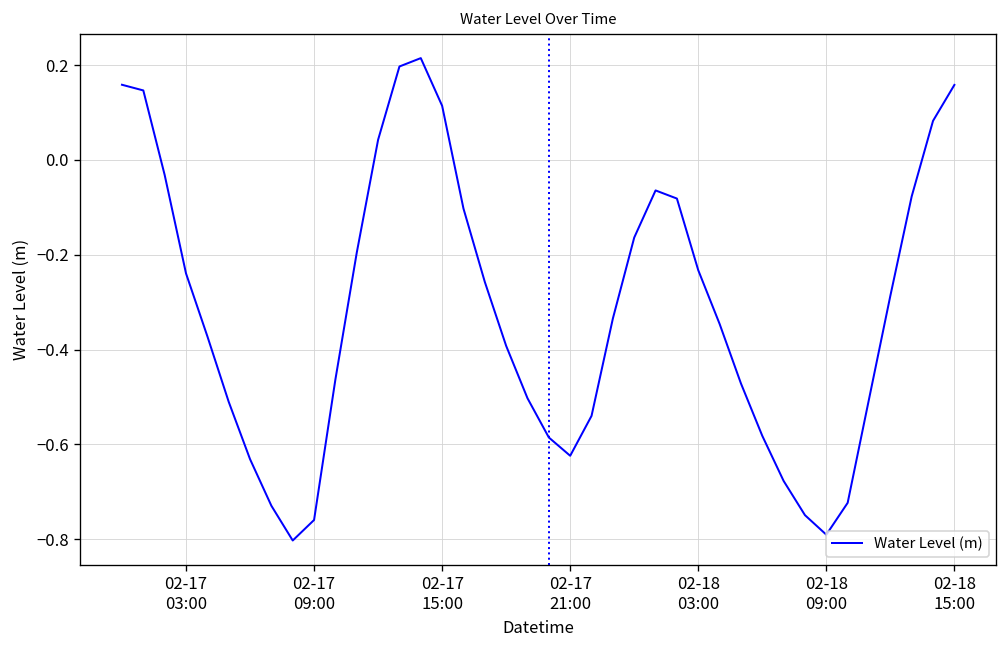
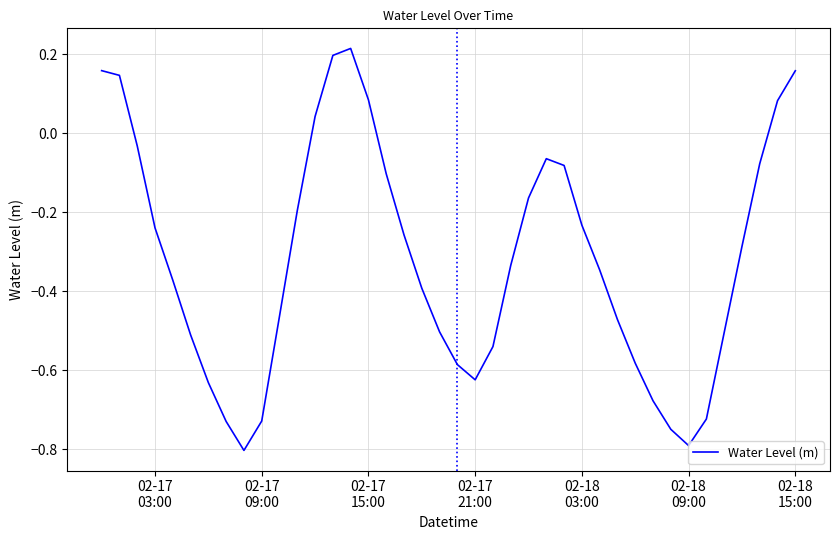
02-17 09:00: -0.76 -> -0.73
02-17 15:00: 0.11 -> 0.08
